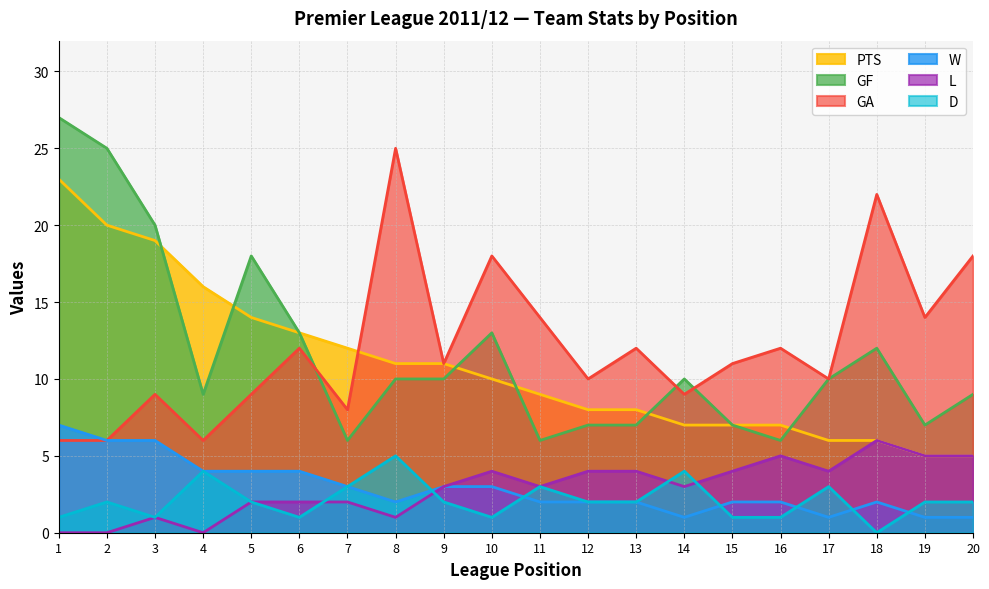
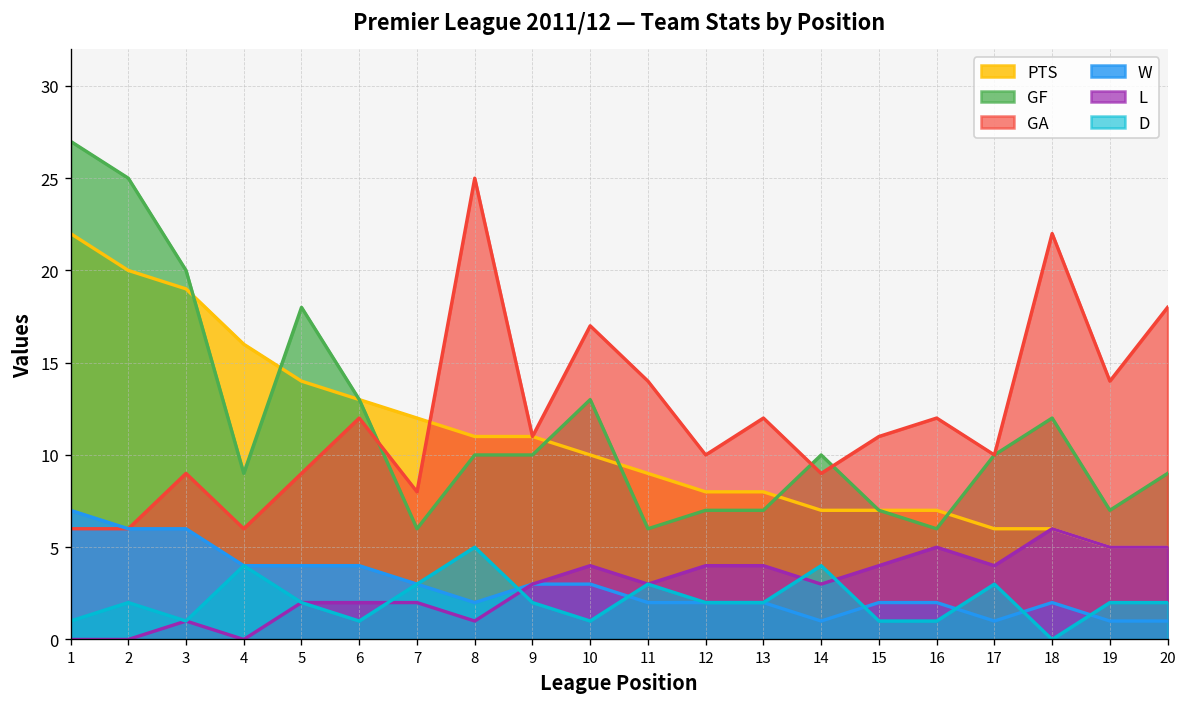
PTS, 1: 23 -> 22
GA, 10: 18 -> 17
